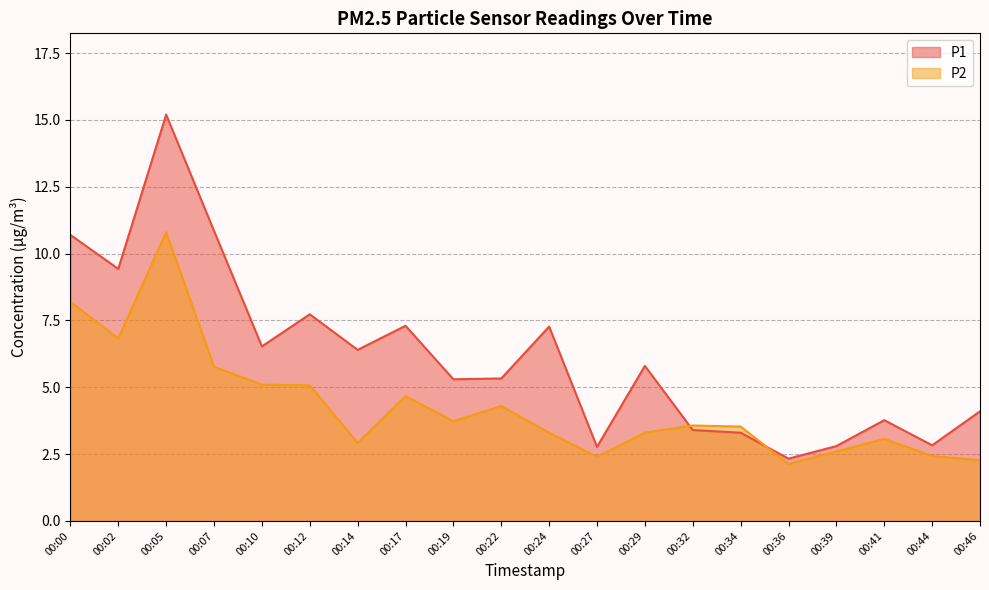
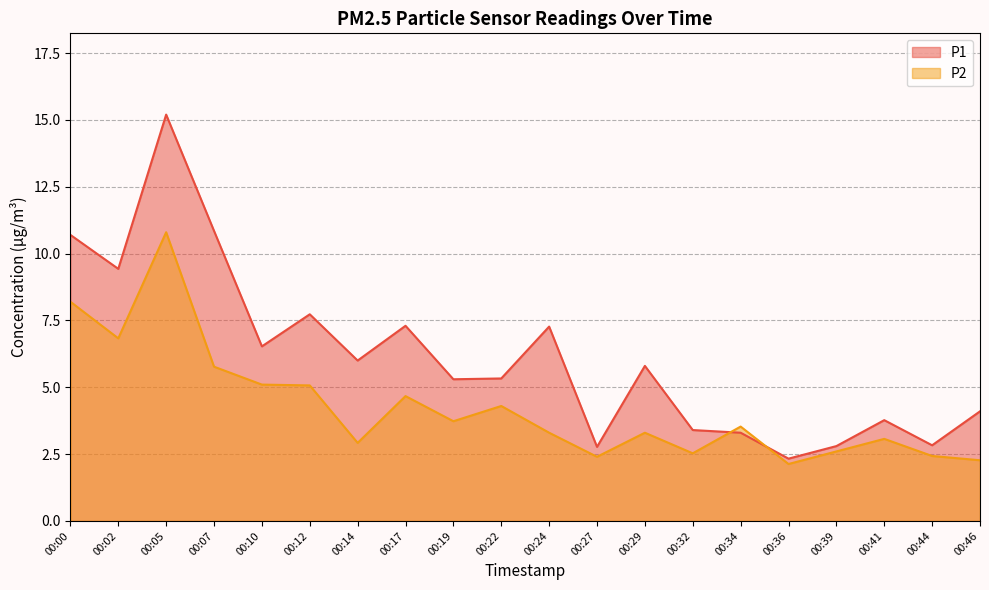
P1, 00:14: 6.4 -> 6.0
P2, 00:32: 3.6 -> 2.5
